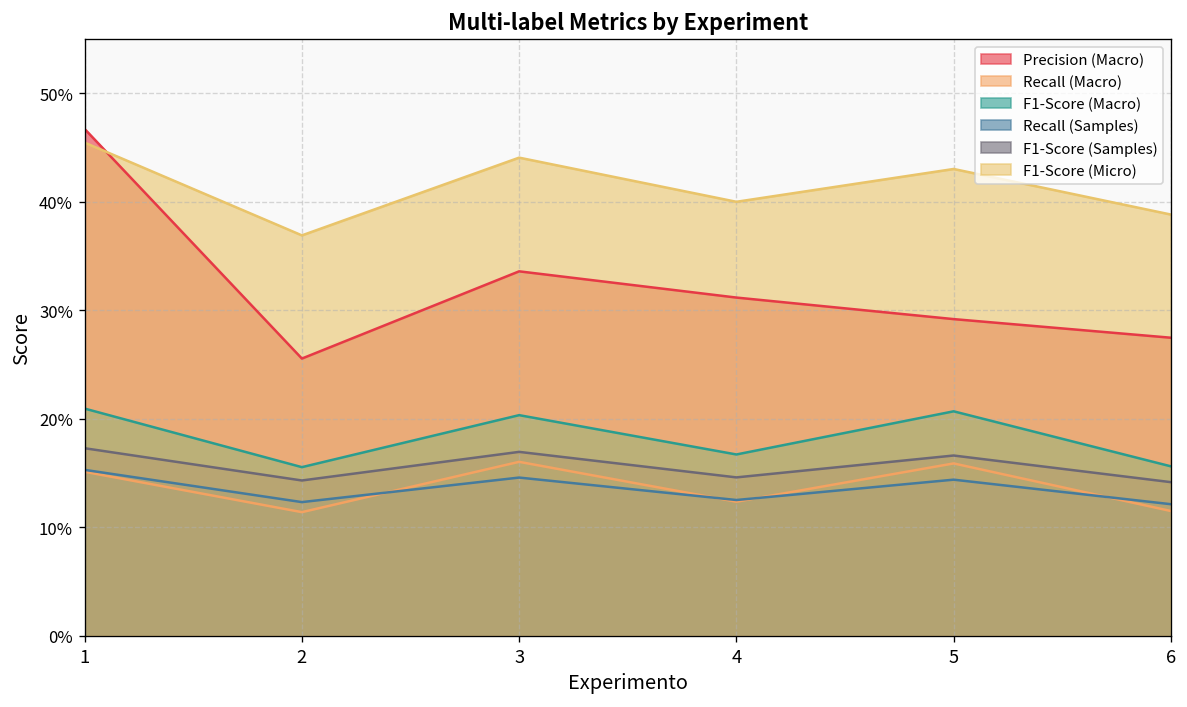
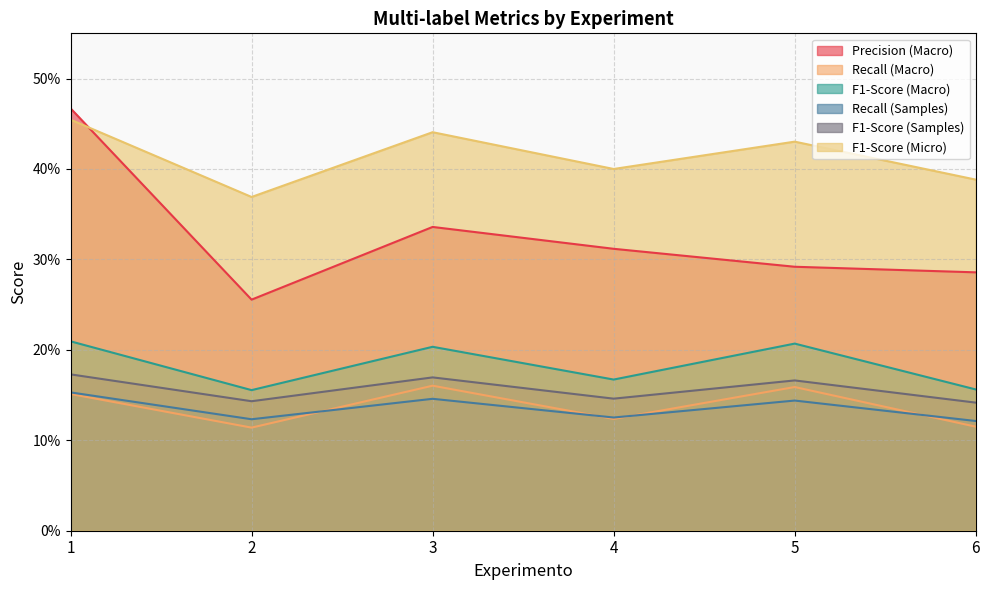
Precision (Macro), 6: 27% -> 29%
